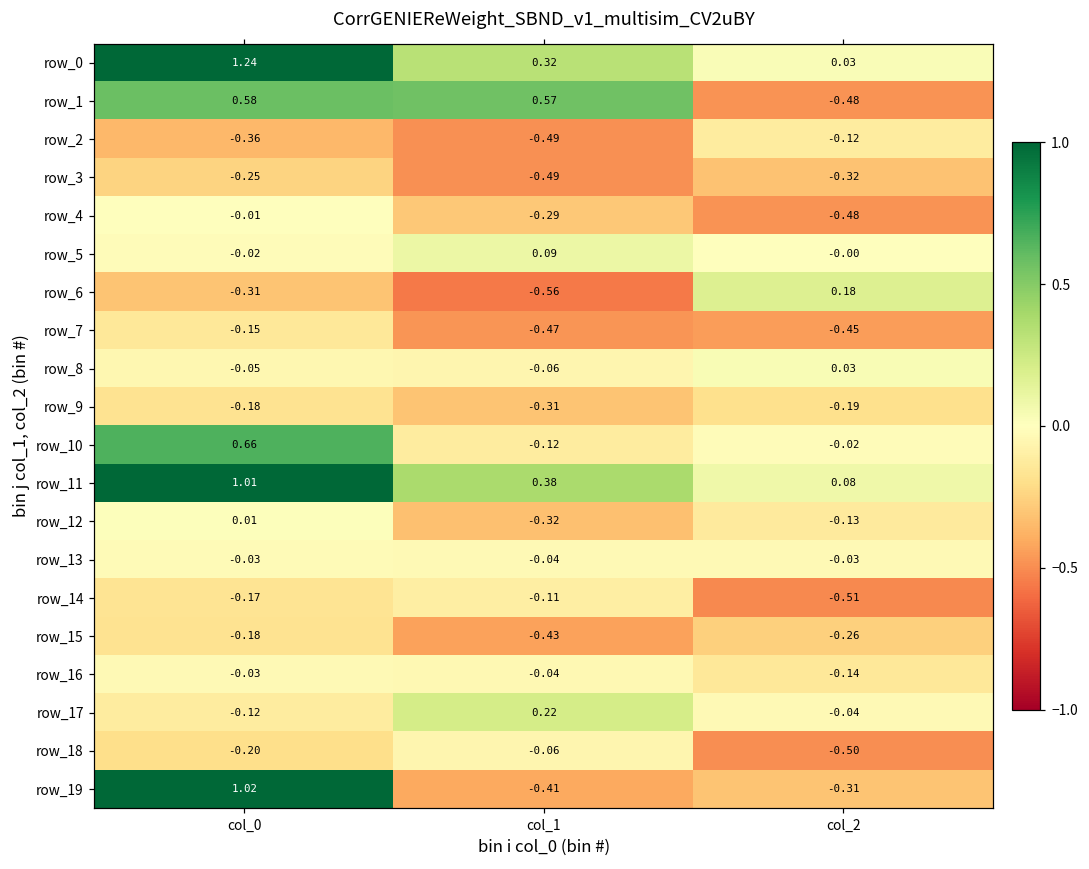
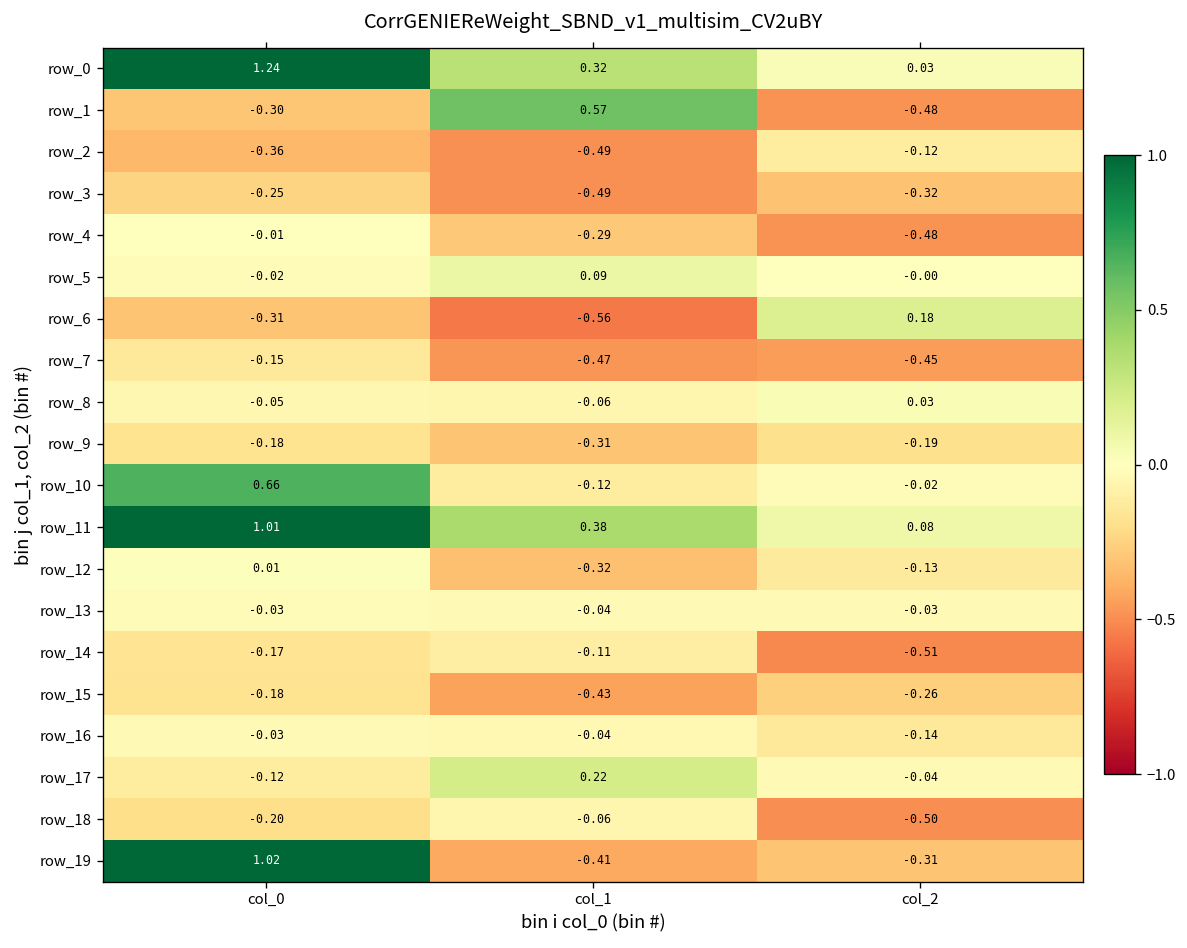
row_1, col_0: 0.58 -> -0.30
